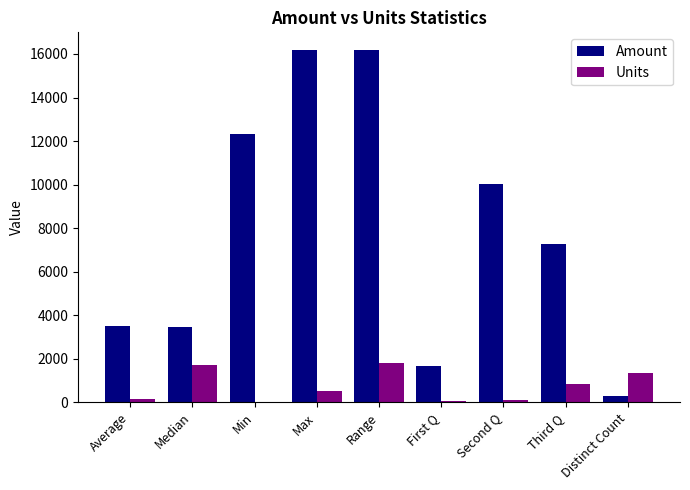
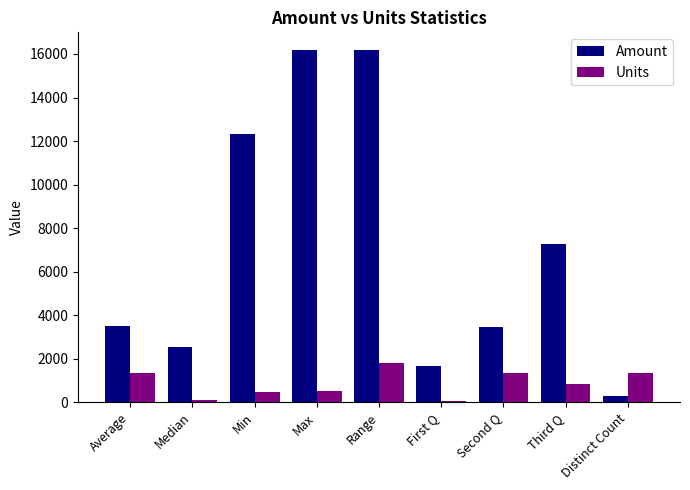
Units, Average: 200 -> 1300
Amount, Median: 3400 -> 2500
Units, Median: 1700 -> 100
Units, Min: 0 -> 500
Amount, Second Q: 10000 -> 3400
Units, Second Q: 100 -> 1300
